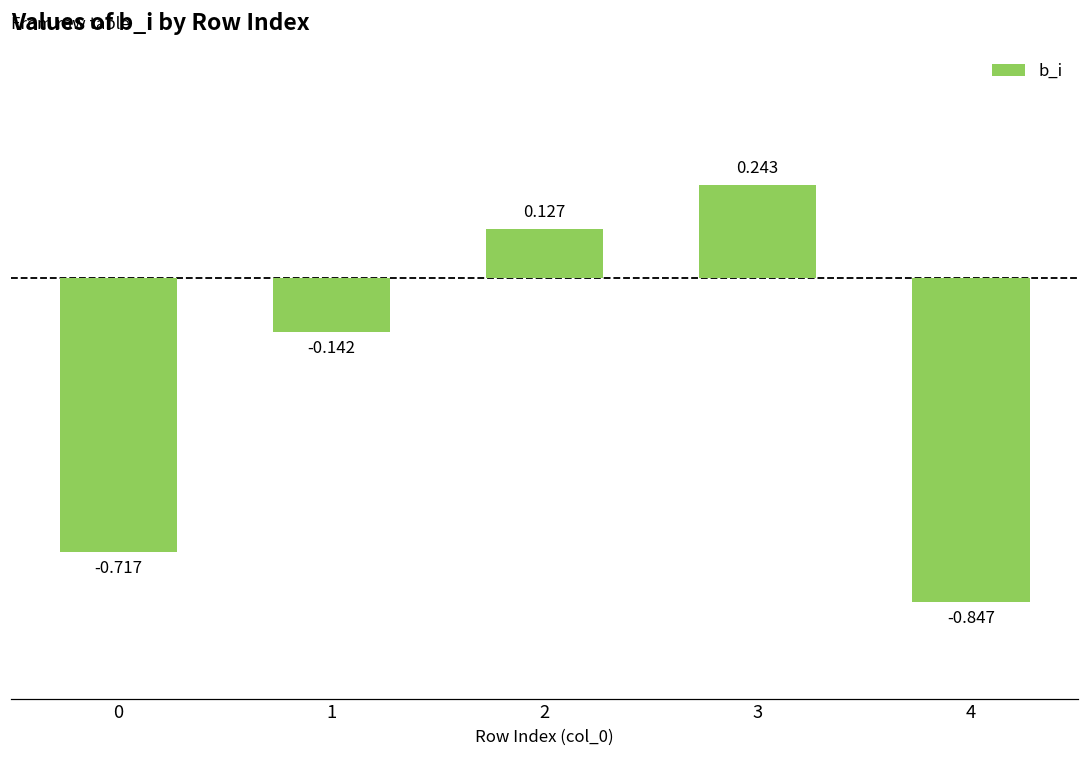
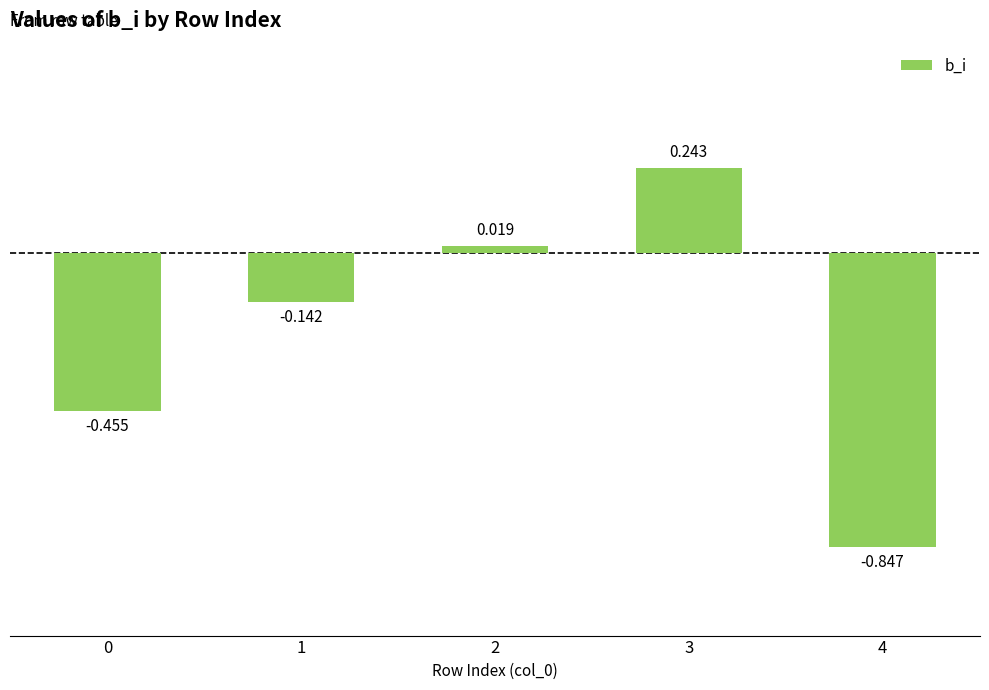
0: -0.717 -> -0.455
2: 0.127 -> 0.019
